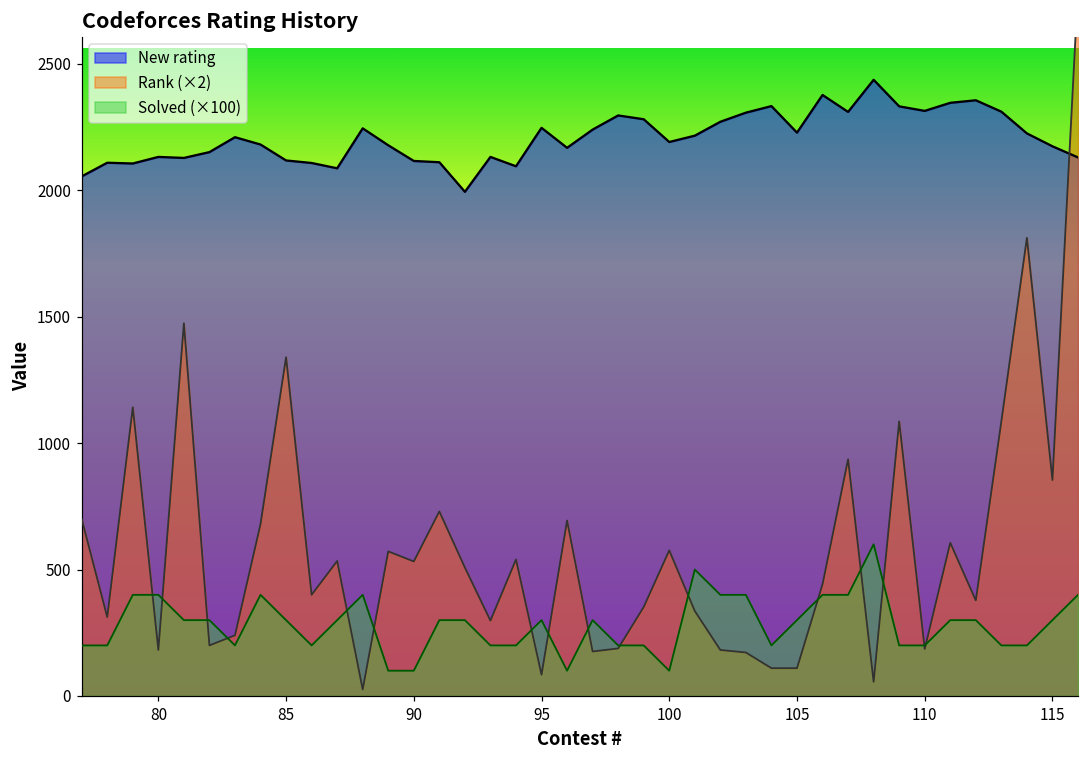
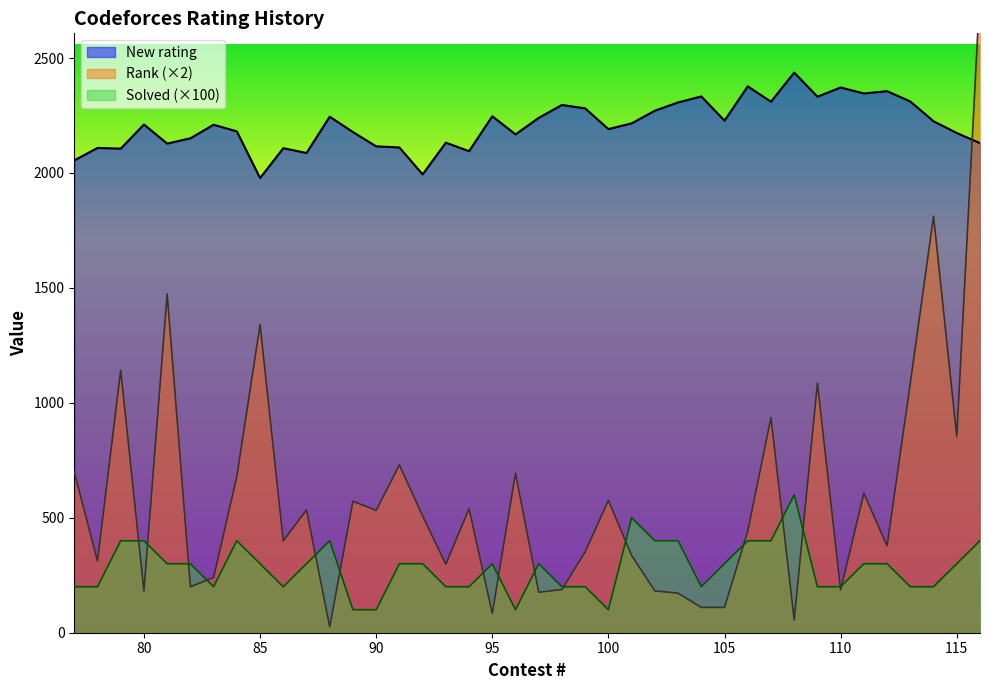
New rating, 80: 2130 -> 2210
New rating, 85: 2120 -> 1980
New rating, 110: 2310 -> 2370
